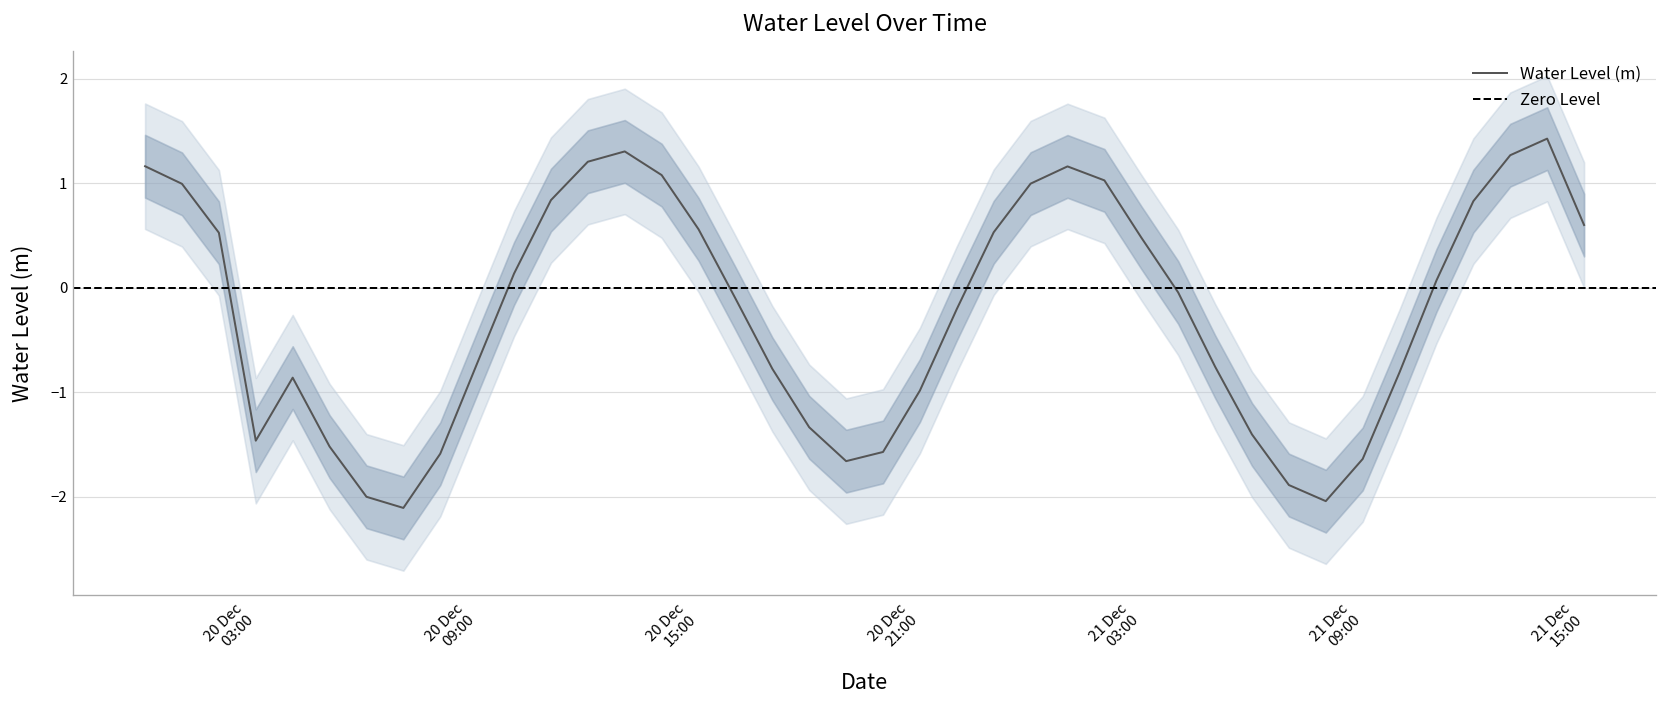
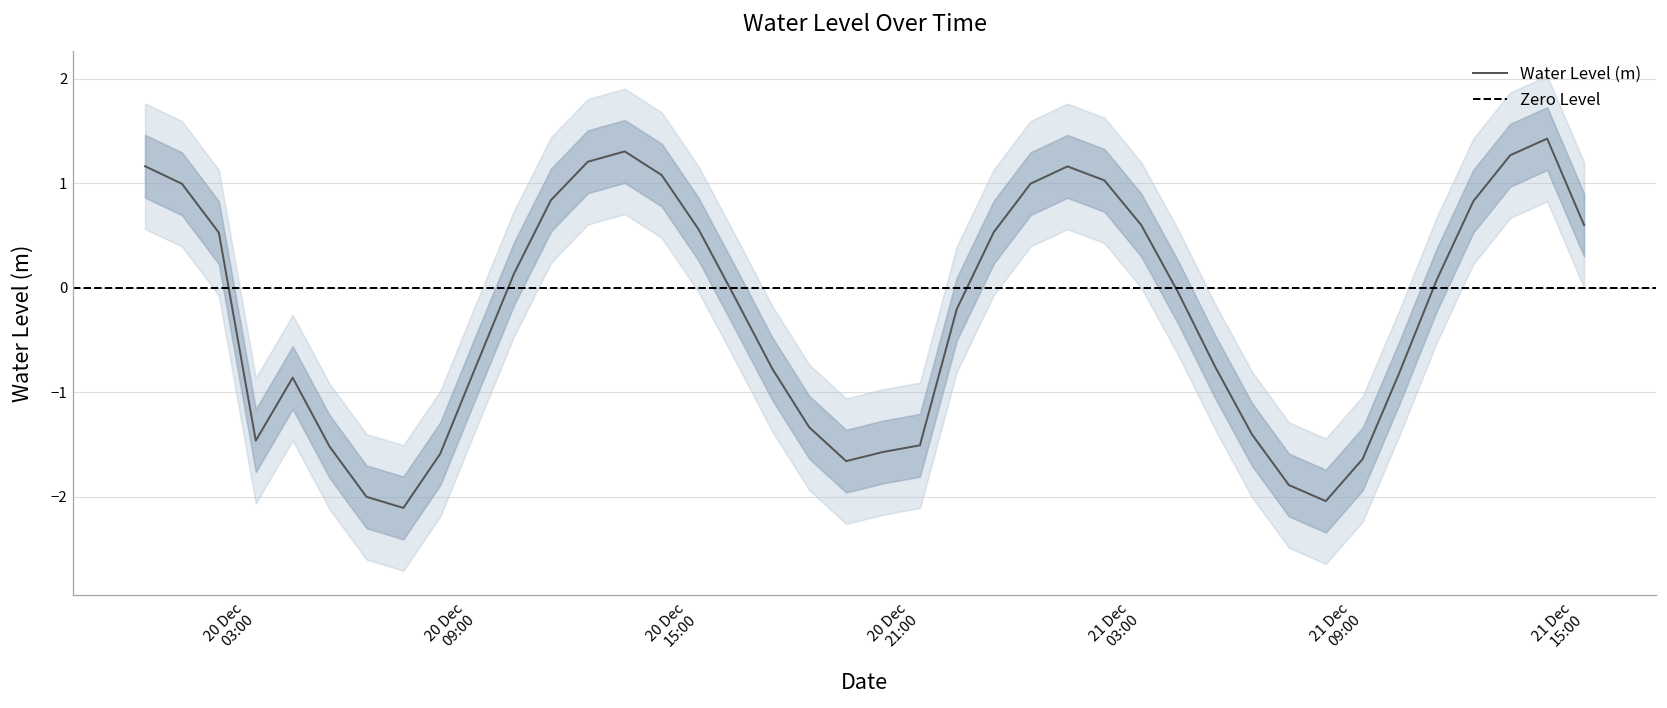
Water Level (m), 20 Dec 21:00: -1.0 -> -1.5
Water Level (m), 21 Dec 03:00: 0.5 -> 0.6
